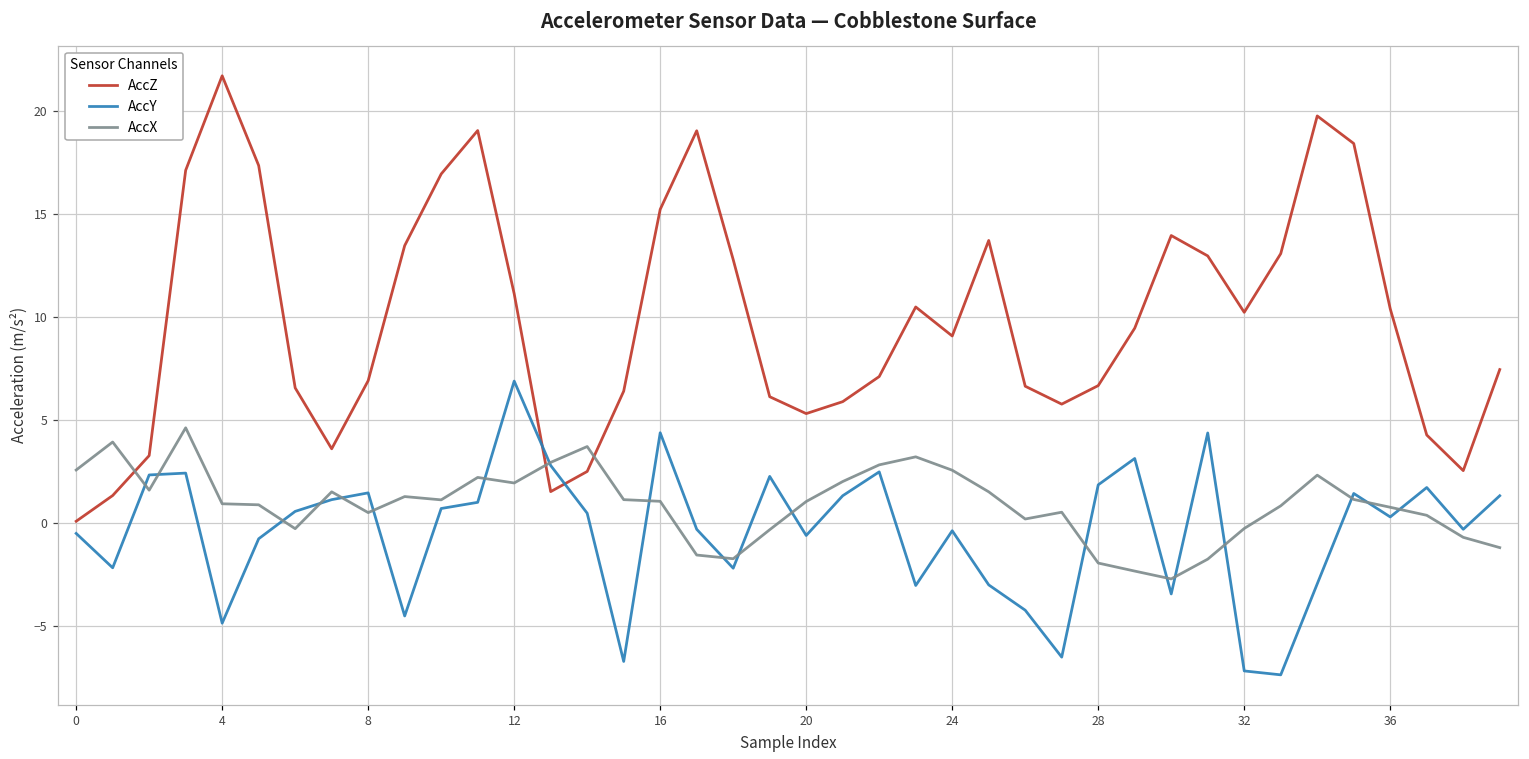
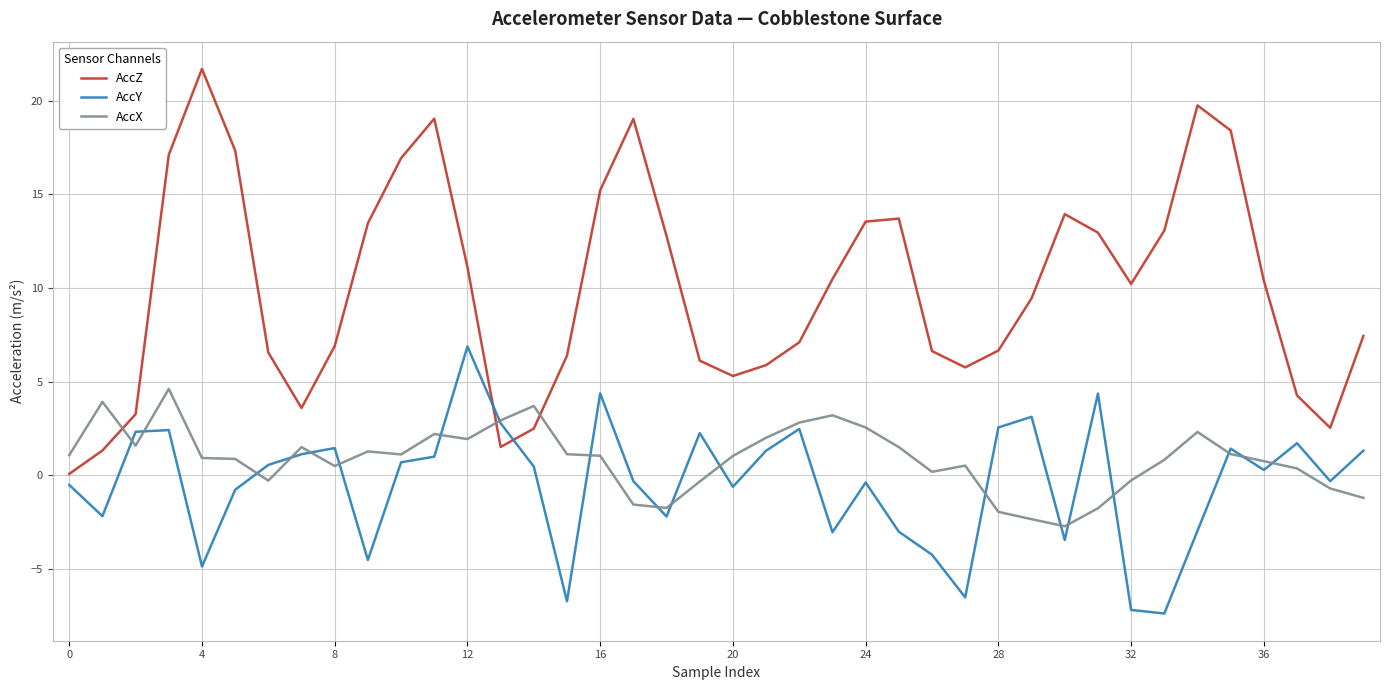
AccX, 0: 2.6 -> 1.1
AccZ, 24: 9.1 -> 13.6
AccY, 28: 1.8 -> 2.6
